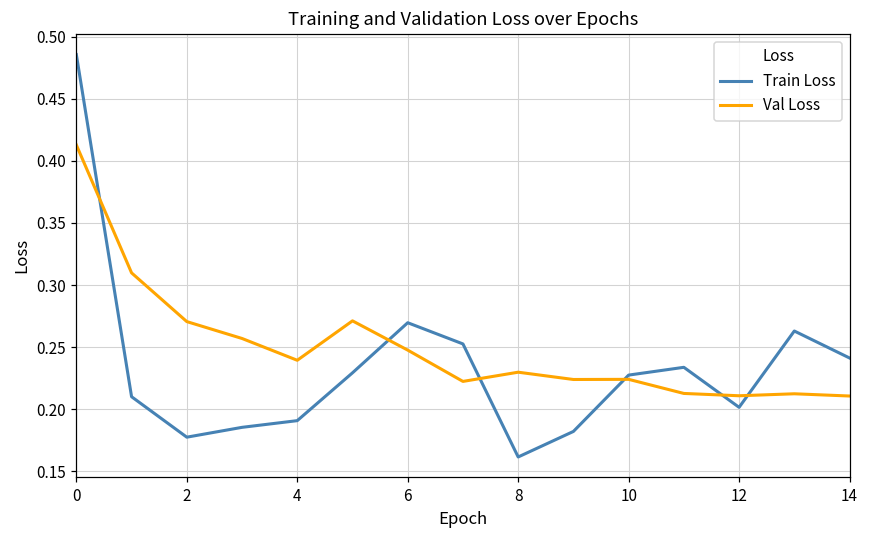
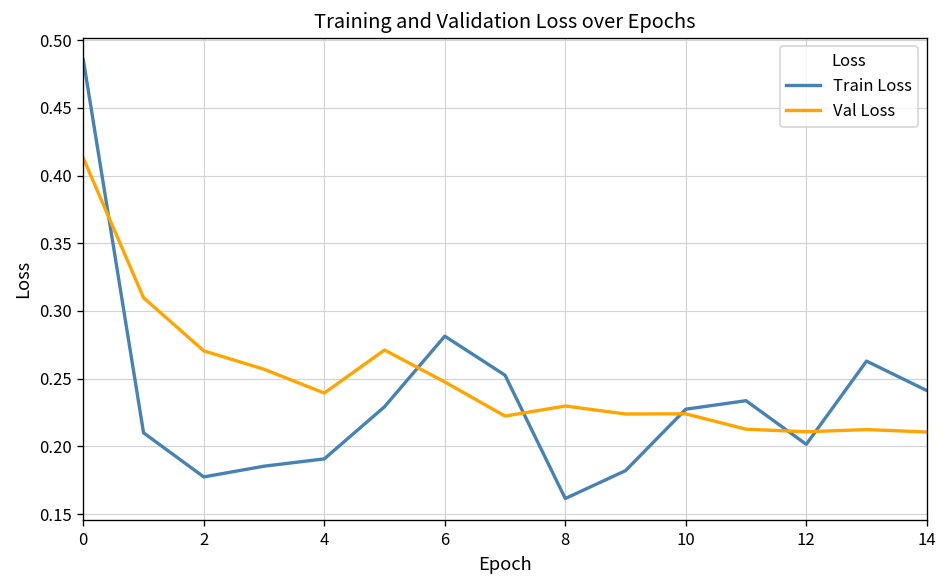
Train Loss, 6: 0.270 -> 0.281
